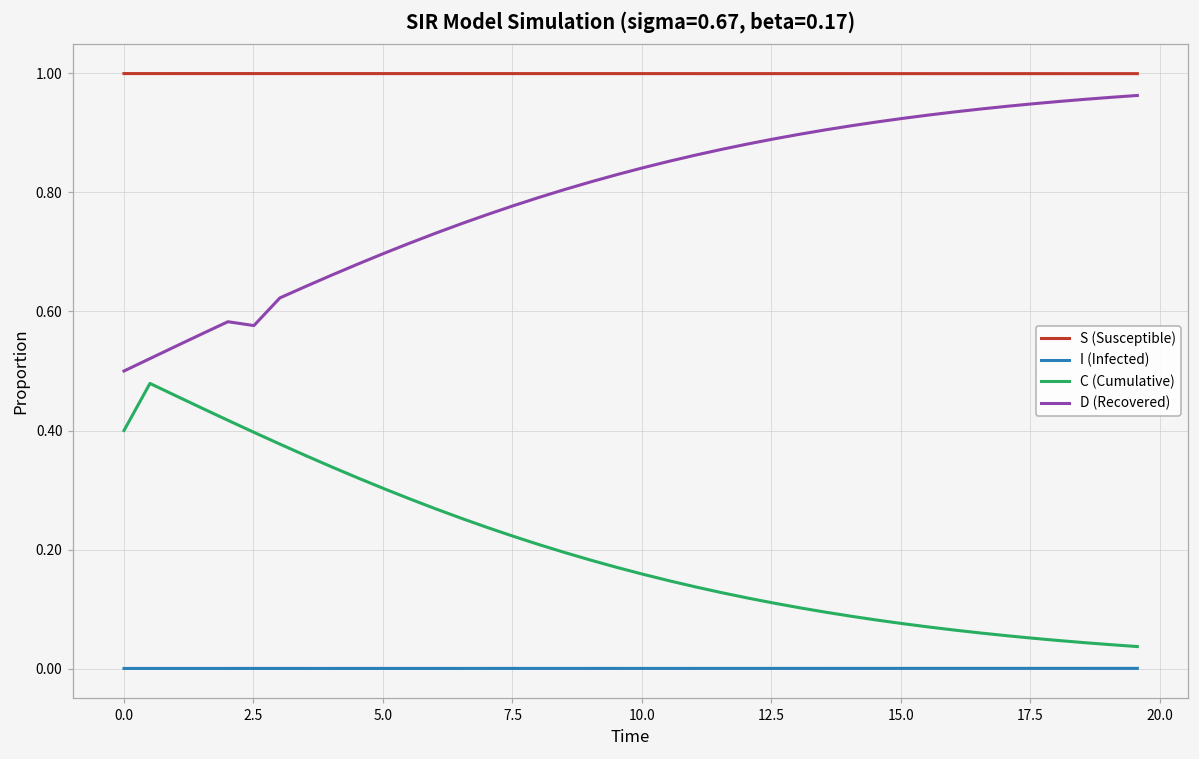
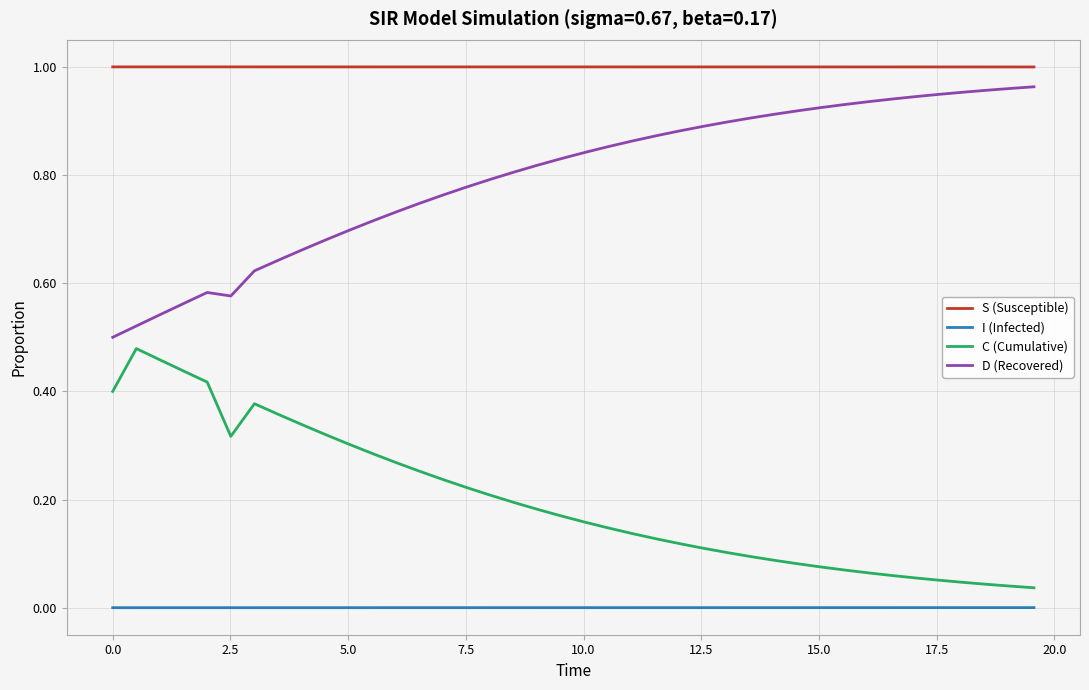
C (Cumulative), 2.5: 0.40 -> 0.32
